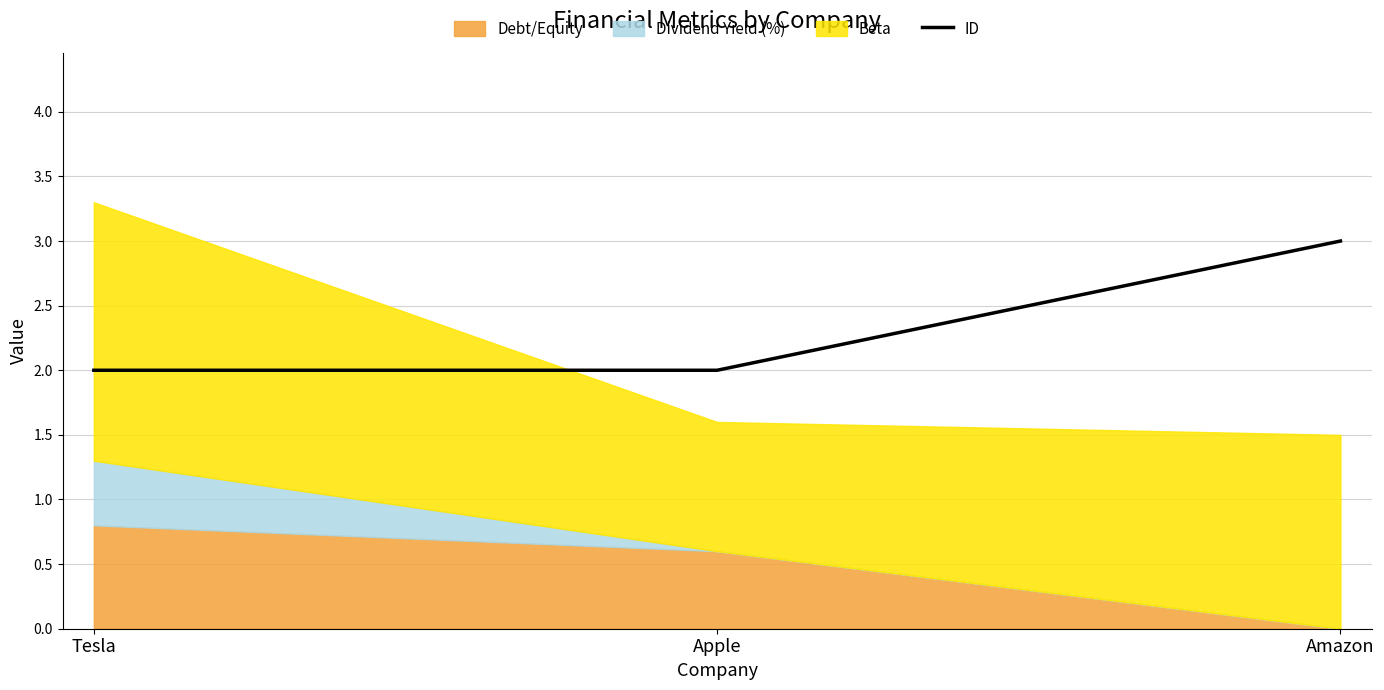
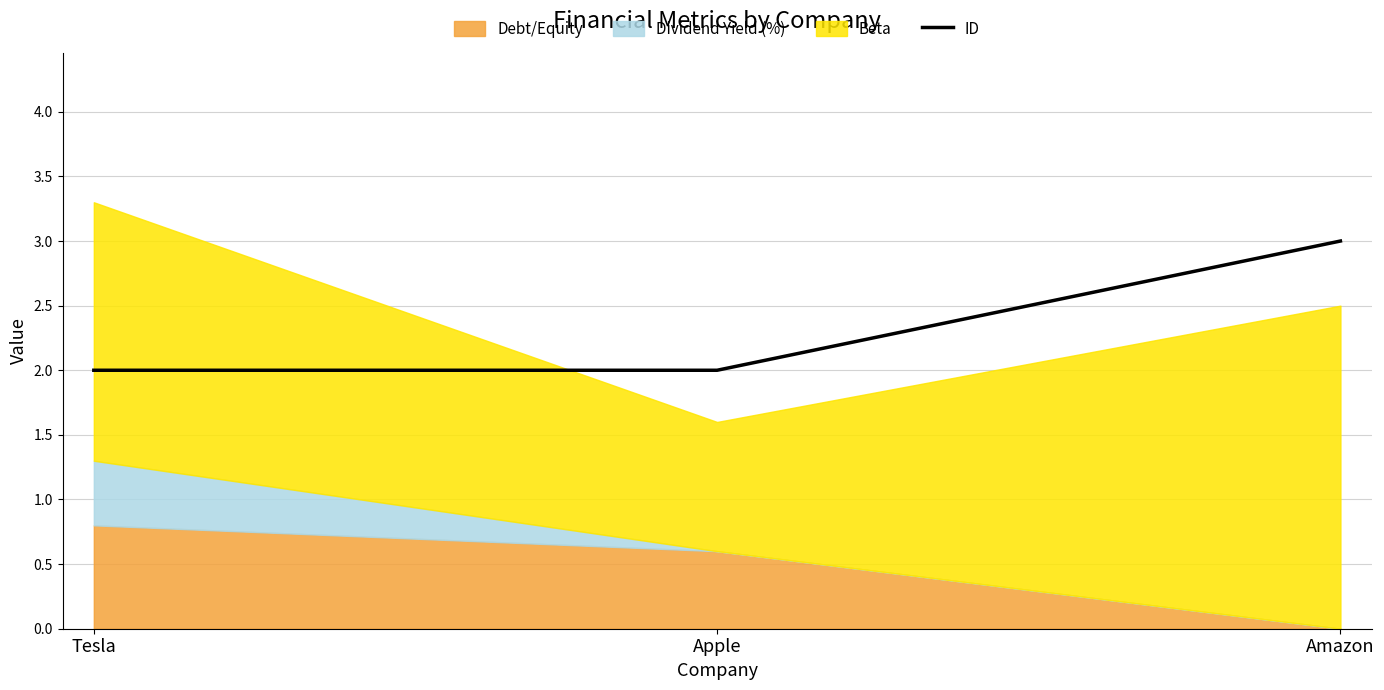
Beta, Amazon: 1.5 -> 2.5
